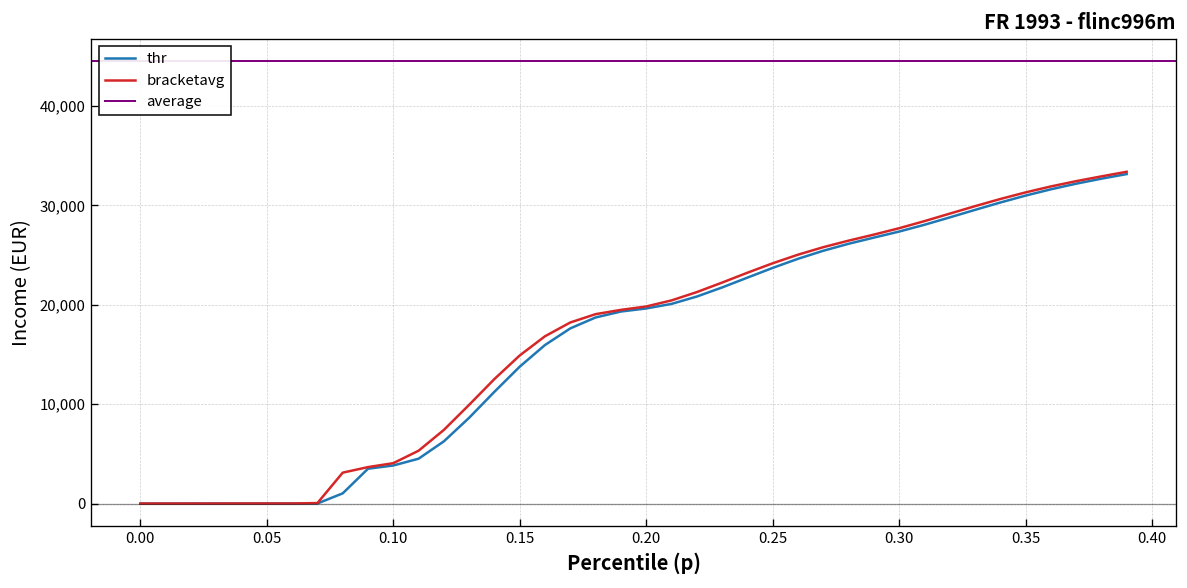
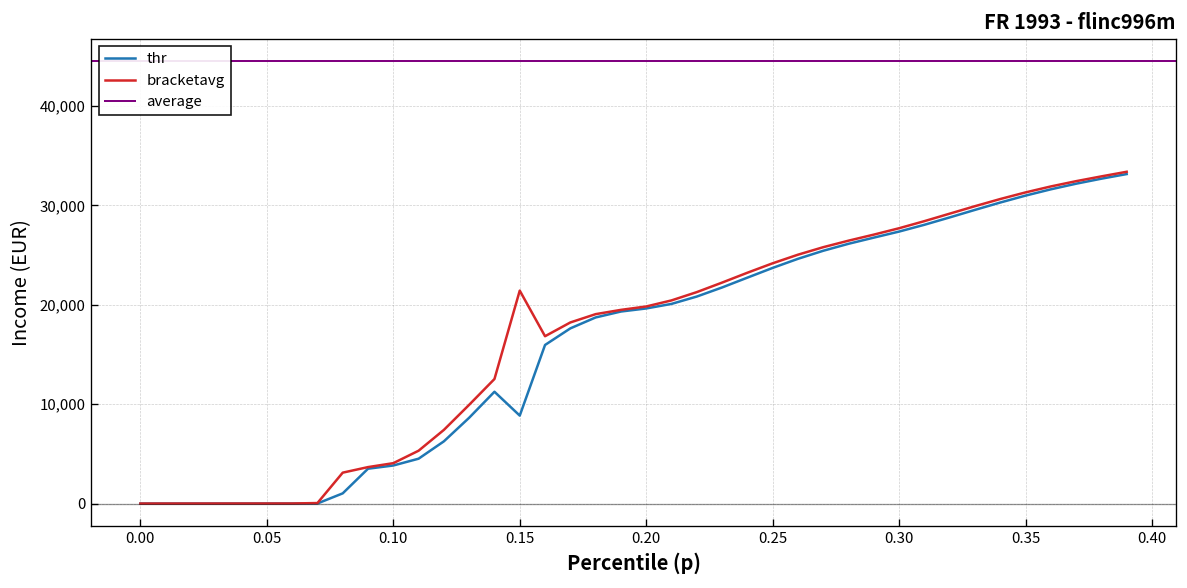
thr, 0.15: 14,000 -> 9,000
bracketavg, 0.15: 15,000 -> 21,000
